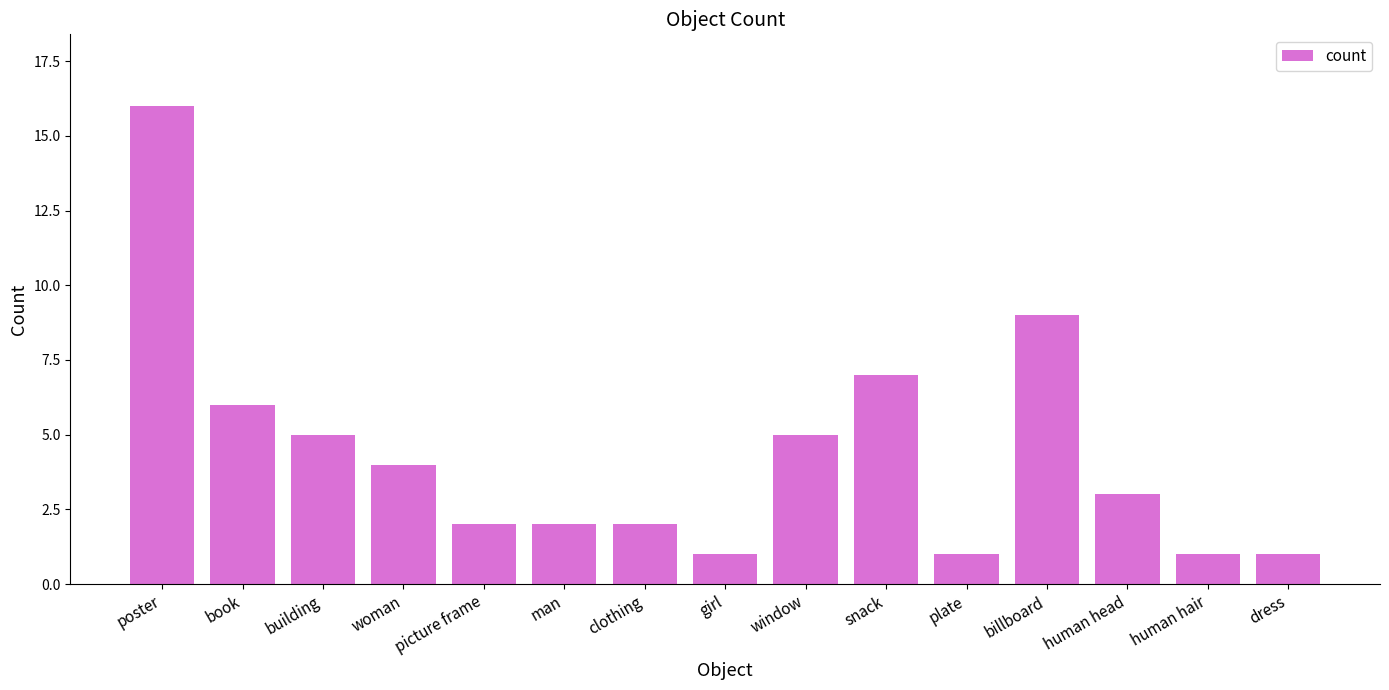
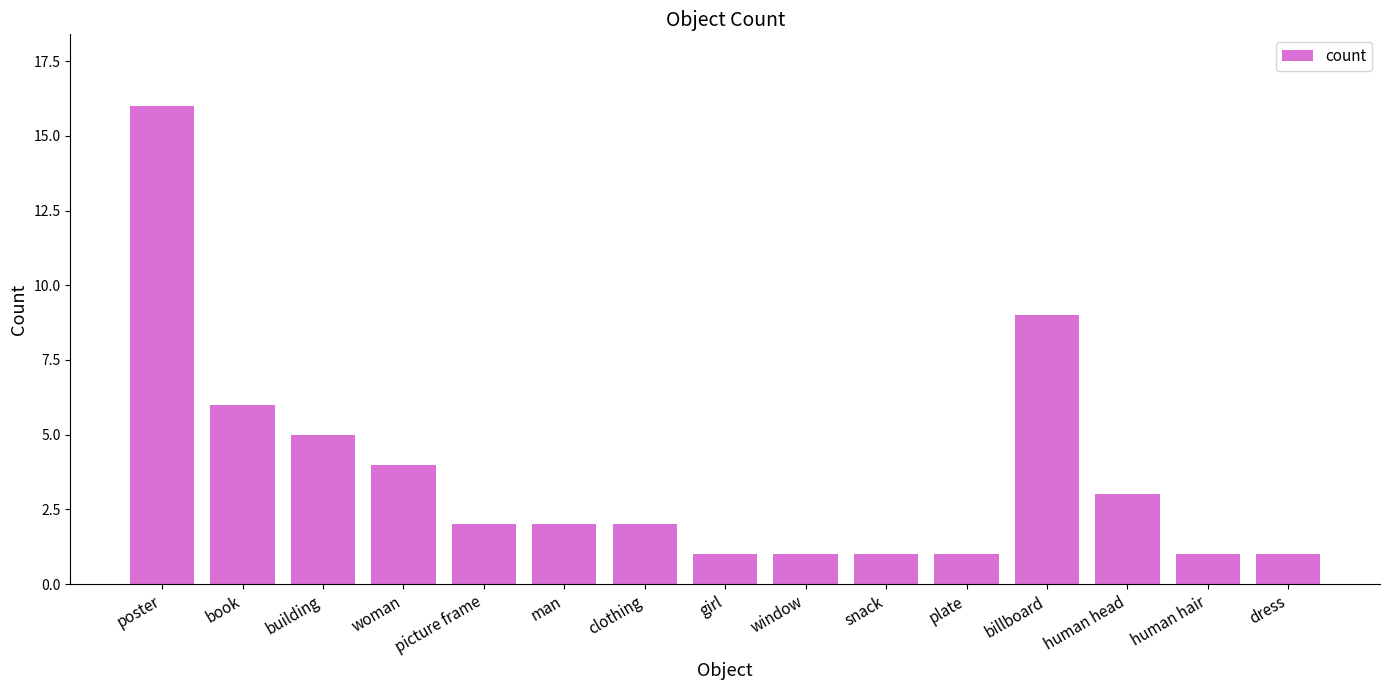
window: 5 -> 1
snack: 7 -> 1
